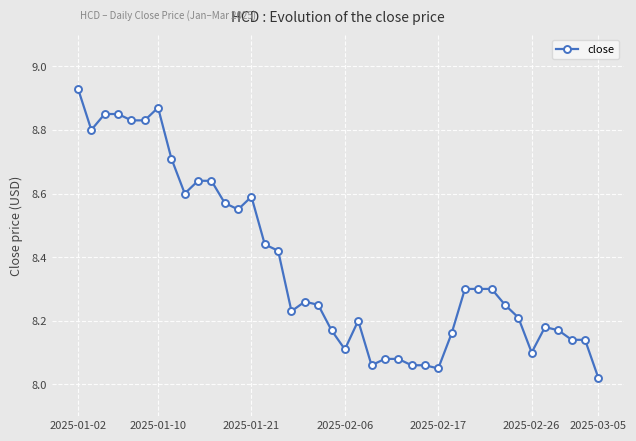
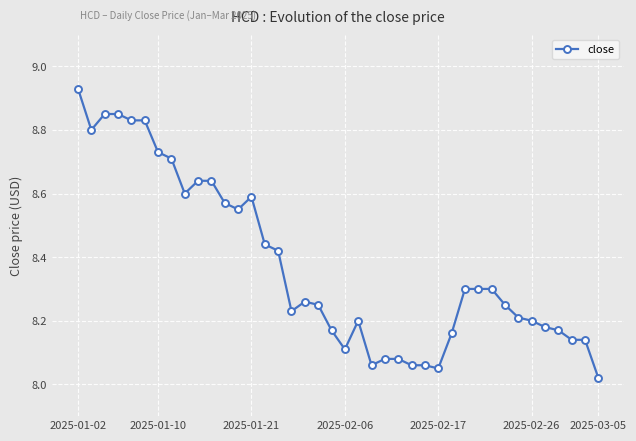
2025-01-10: 8.87 -> 8.73
2025-02-26: 8.1 -> 8.2
